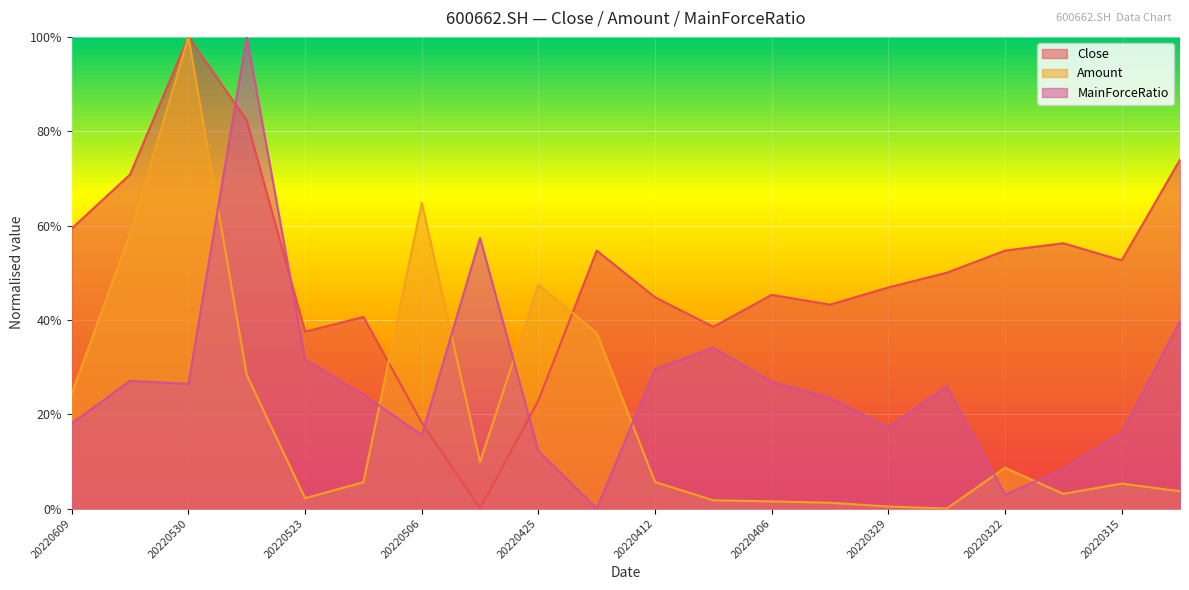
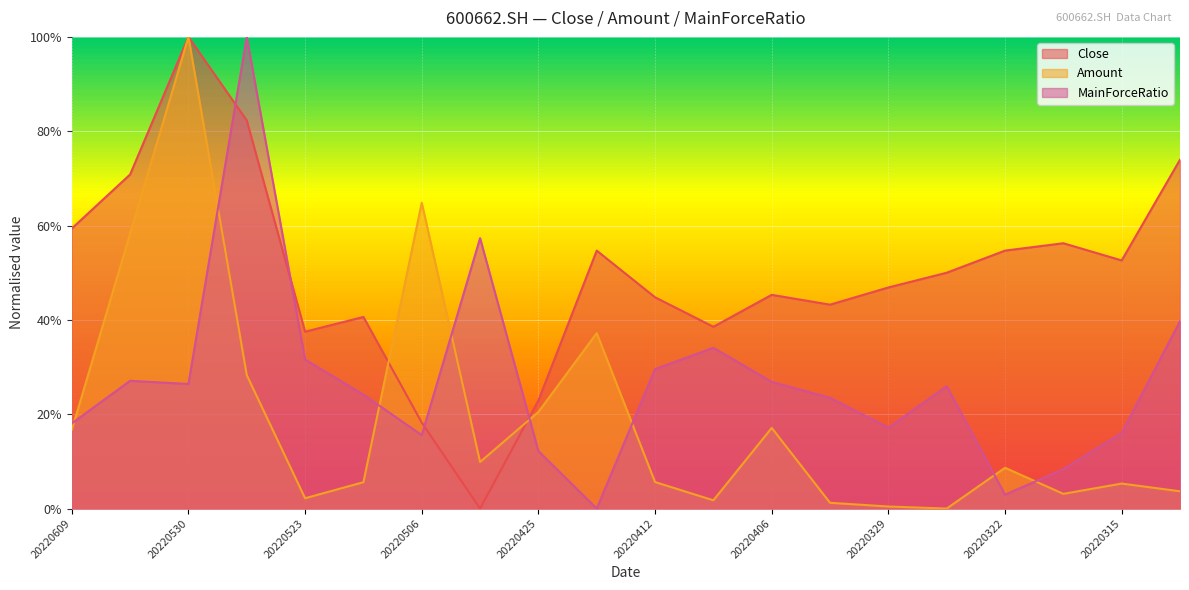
Amount, 20220609: 24% -> 17%
Amount, 20220425: 47% -> 20%
Amount, 20220406: 2% -> 17%
